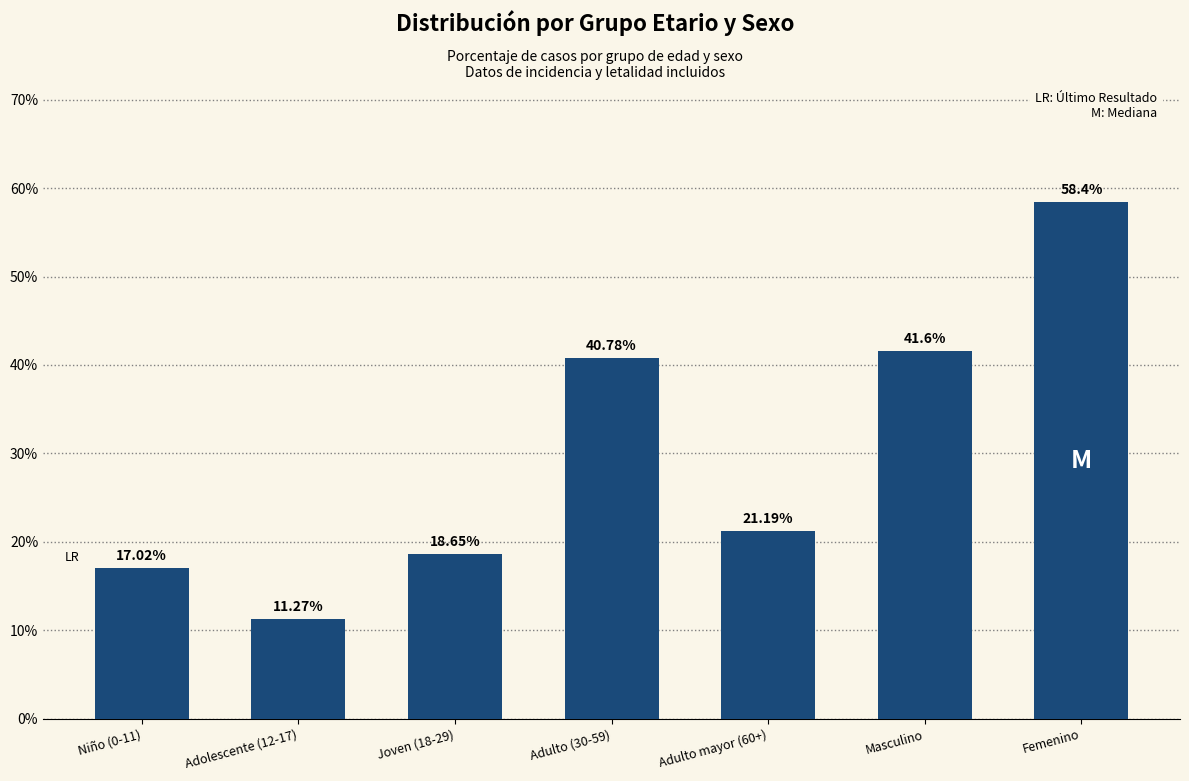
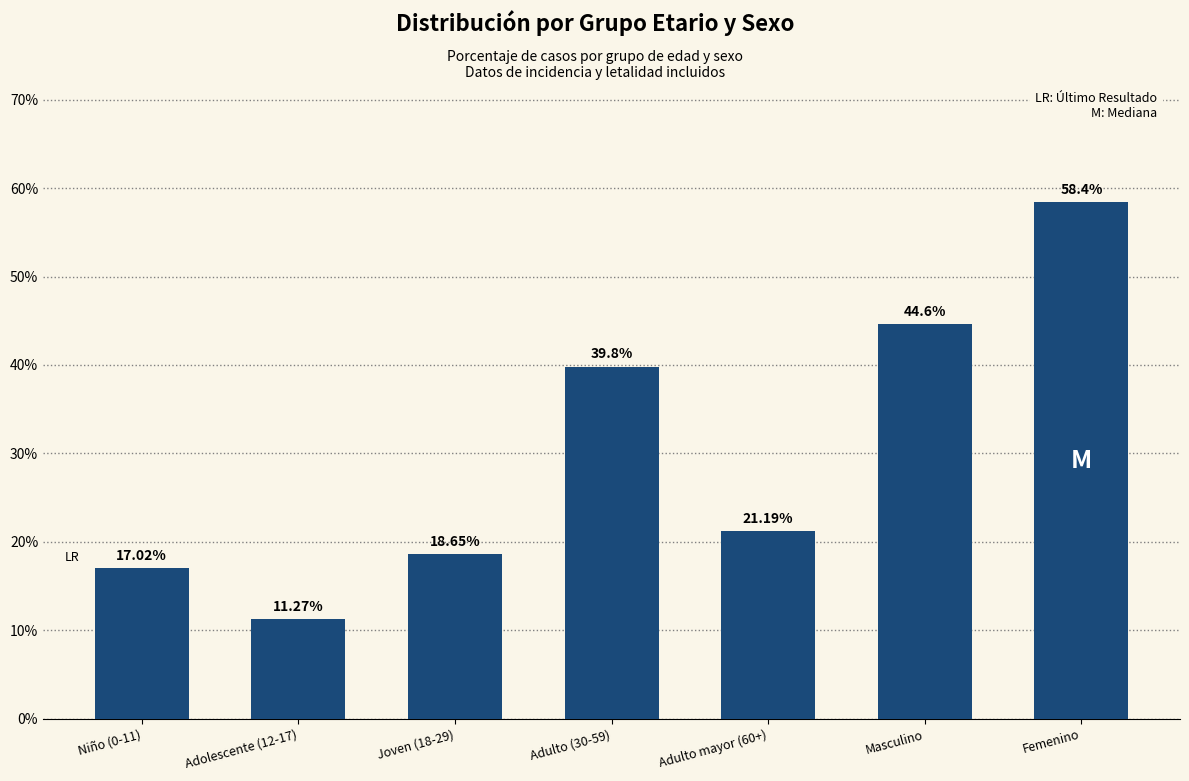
Adulto (30-59): 40.78% -> 39.8%
Masculino: 41.6% -> 44.6%
